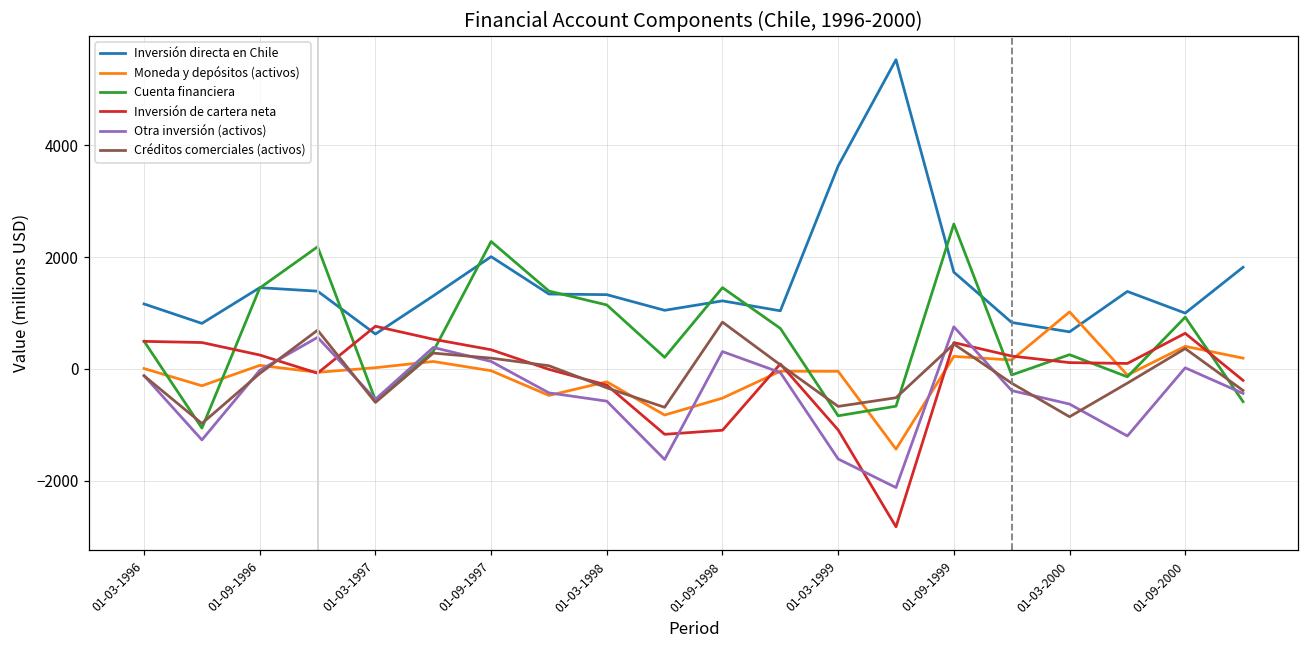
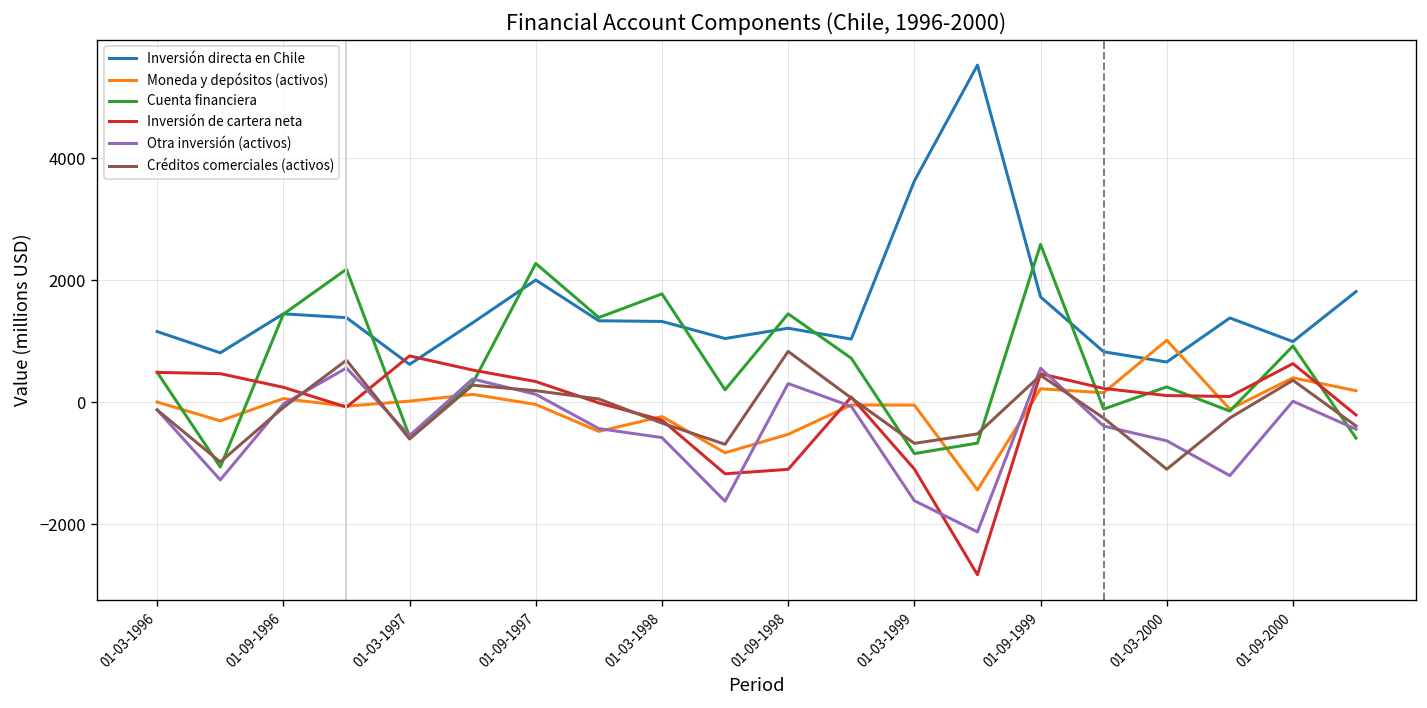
Cuenta financiera, 01-03-1998: 1100 -> 1800
Otra inversión (activos), 01-09-1999: 800 -> 600
Créditos comerciales (activos), 01-03-2000: -900 -> -1100
